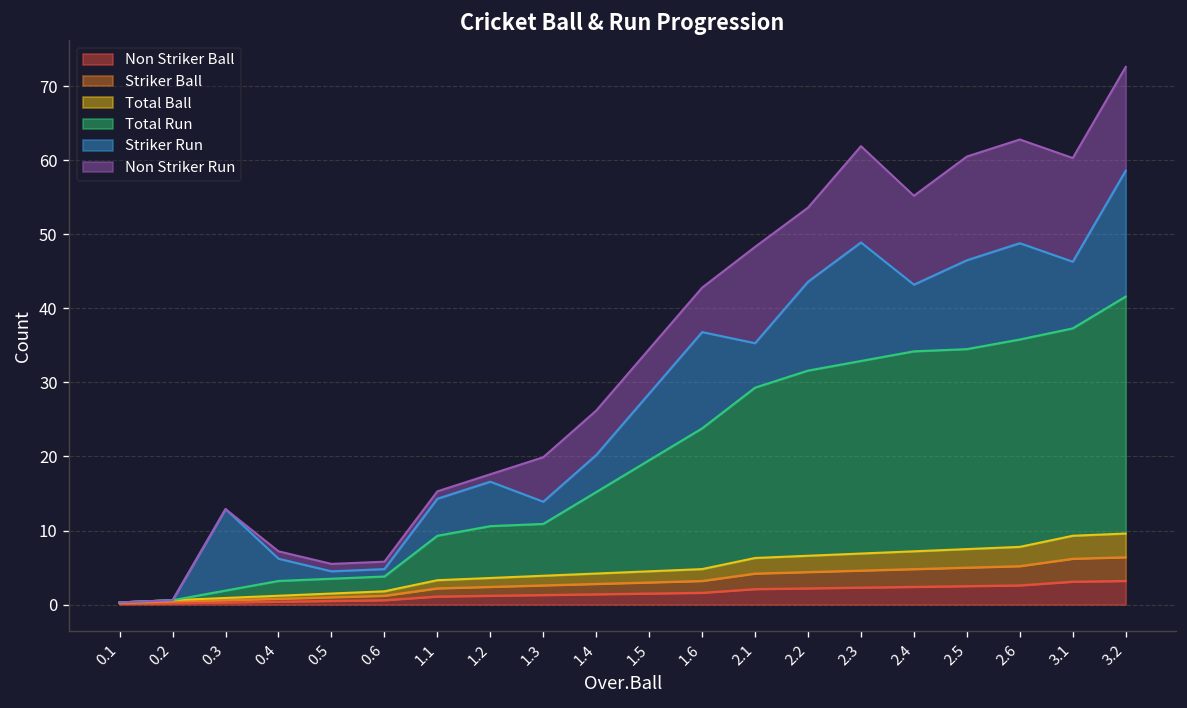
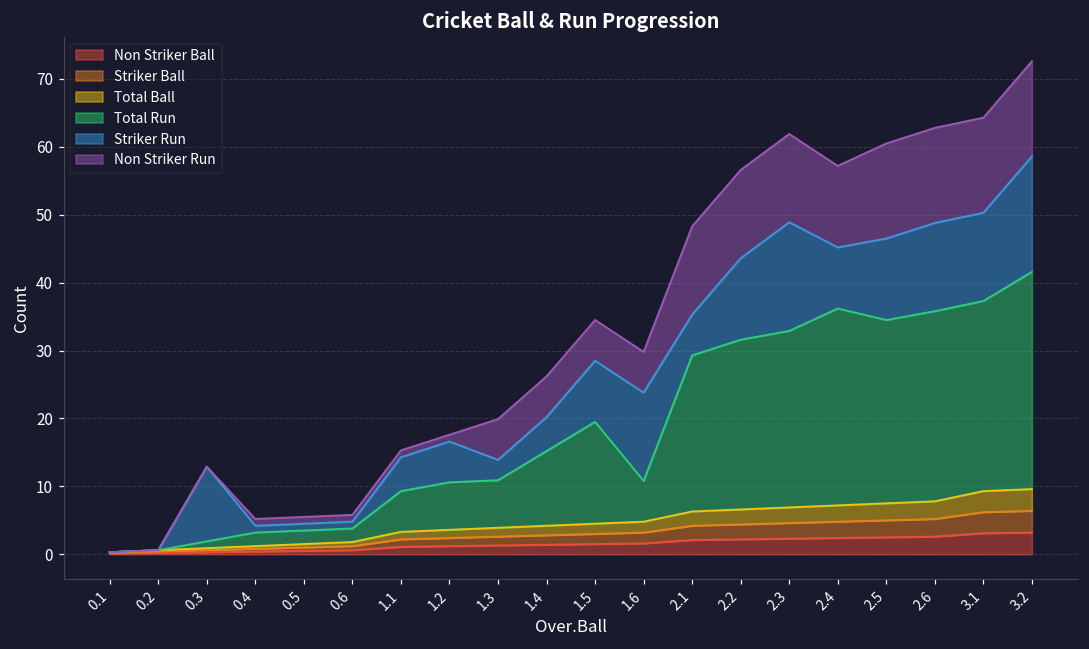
Striker Run, 0.4: 3 -> 1
Total Run, 1.6: 19 -> 6
Non Striker Run, 2.2: 10 -> 13
Total Run, 2.4: 27 -> 29
Striker Run, 3.1: 9 -> 13
